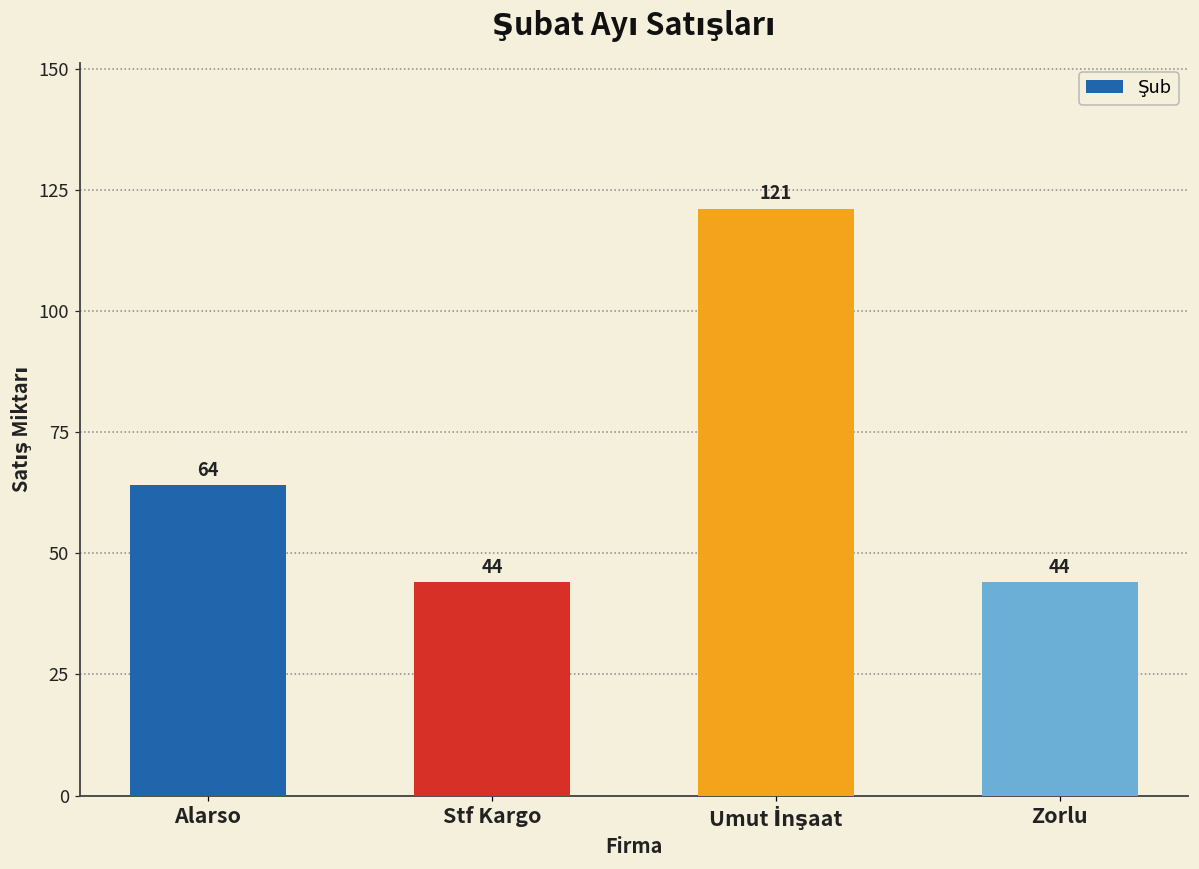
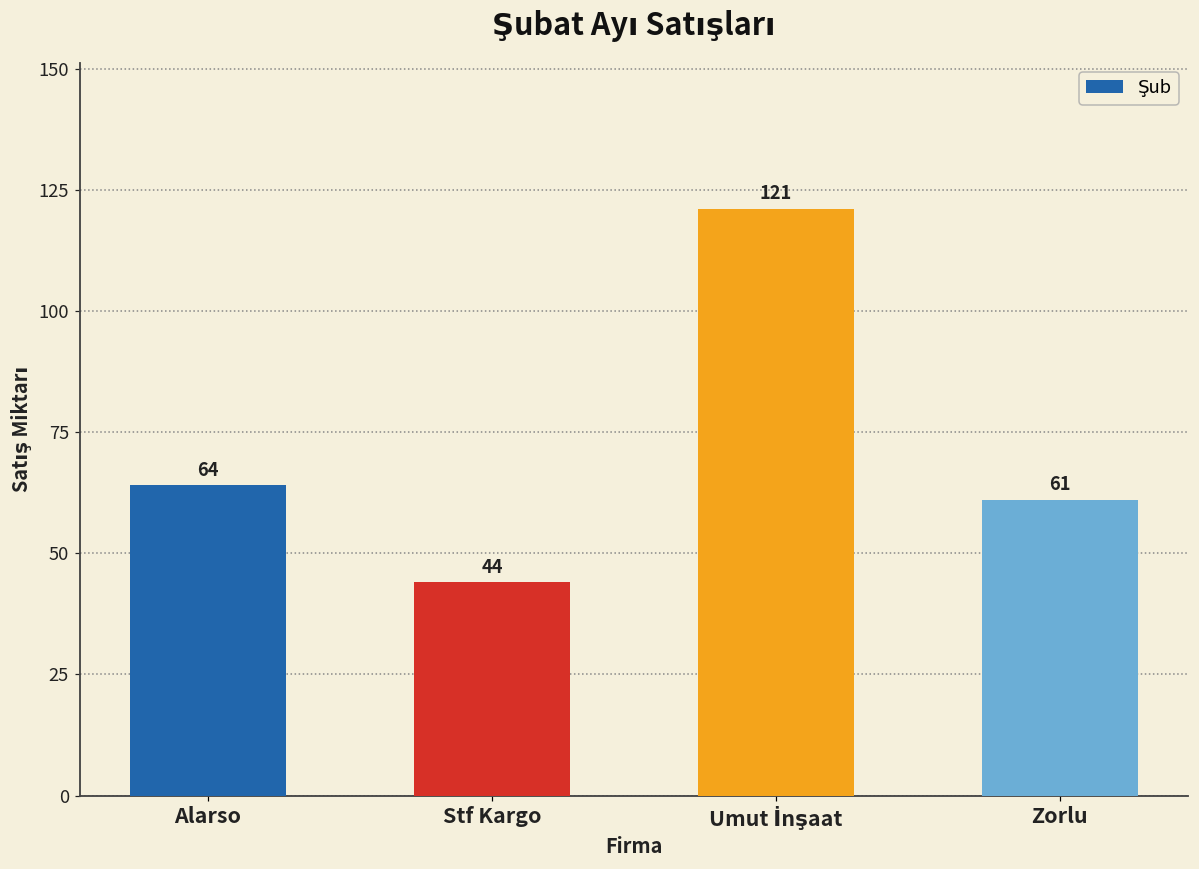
Zorlu: 44 -> 61
